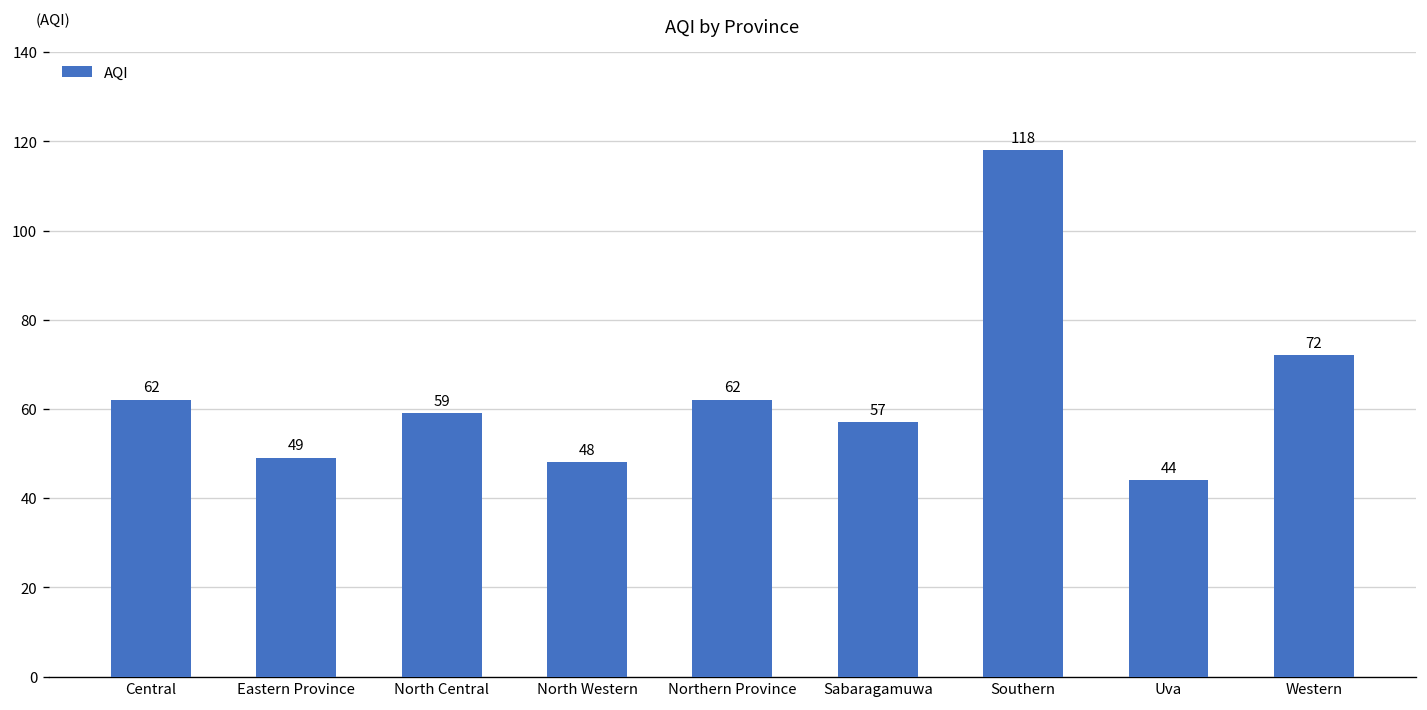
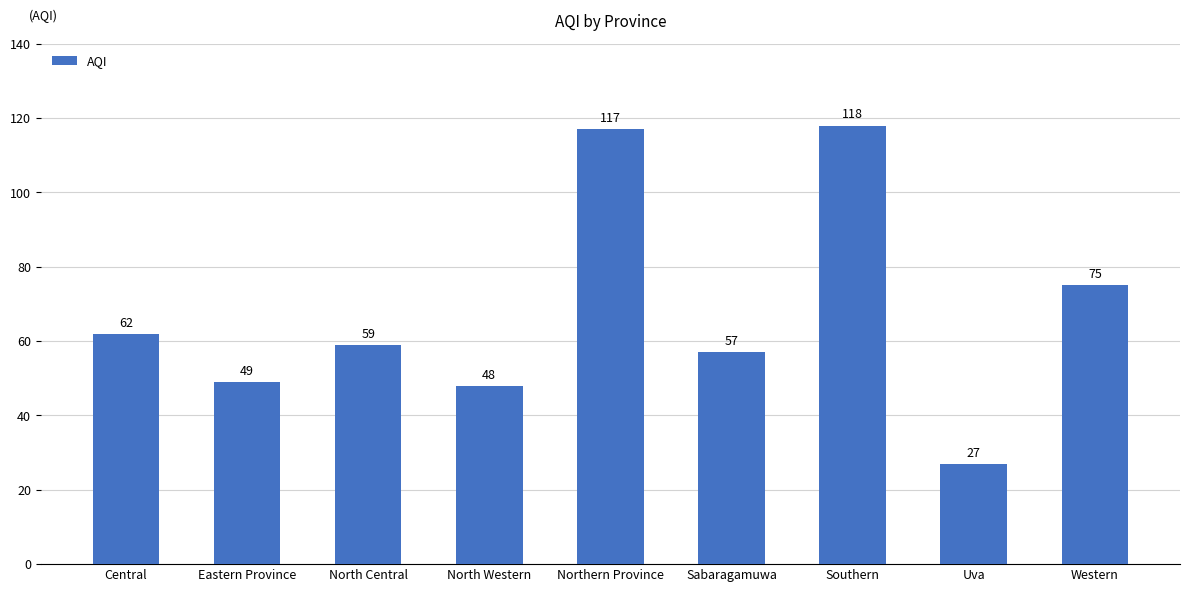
Northern Province: 62 -> 117
Uva: 44 -> 27
Western: 72 -> 75
